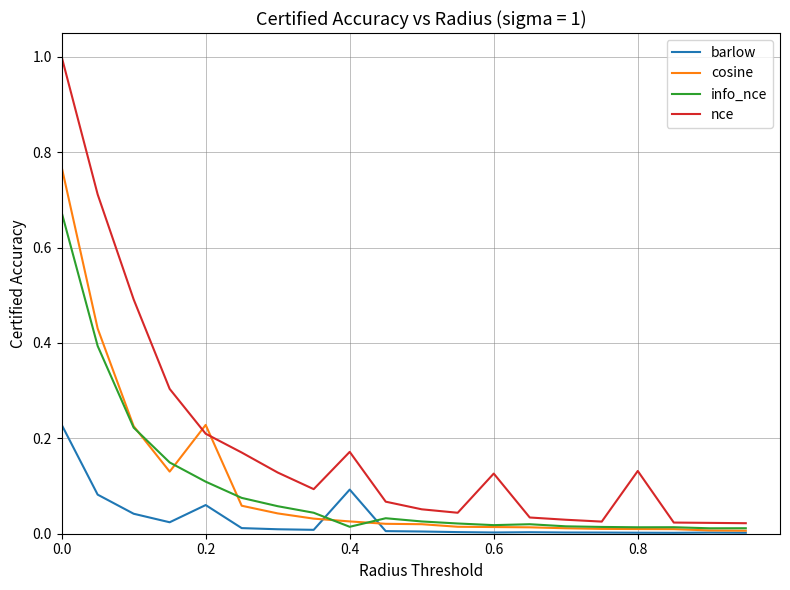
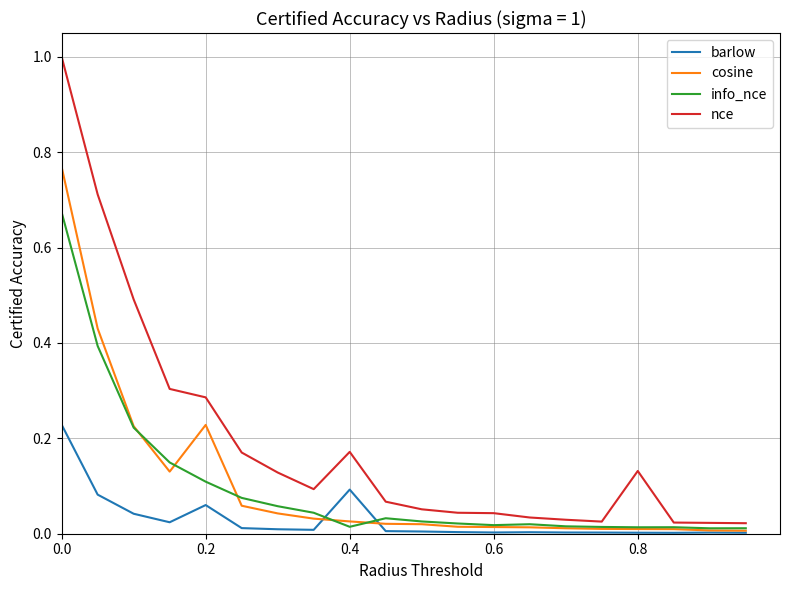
nce, 0.2: 0.21 -> 0.29
nce, 0.6: 0.13 -> 0.04
